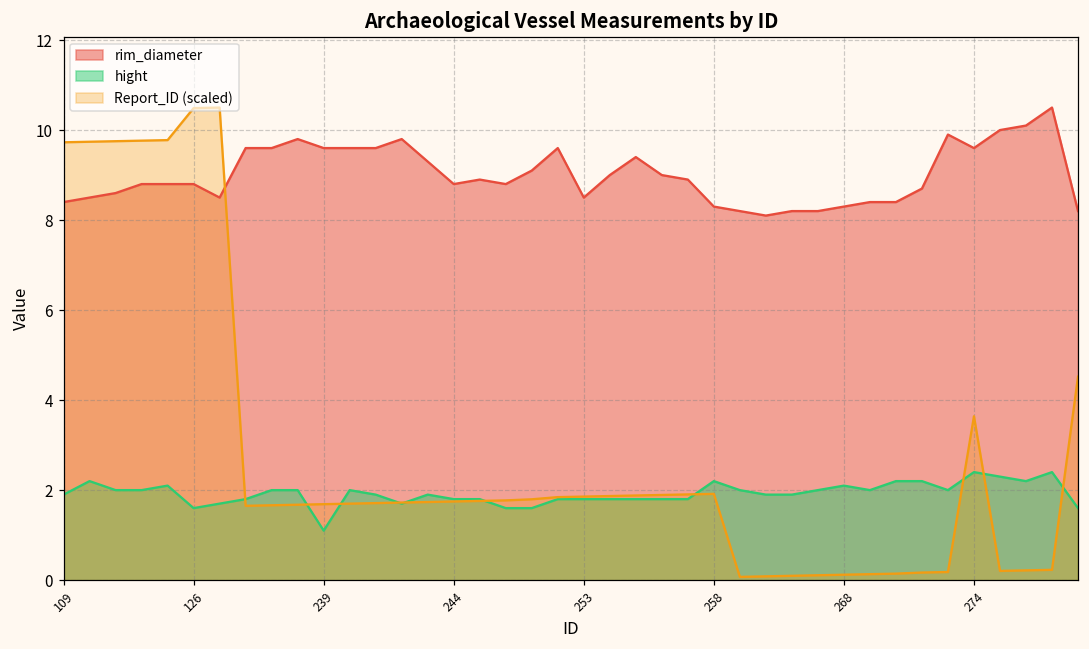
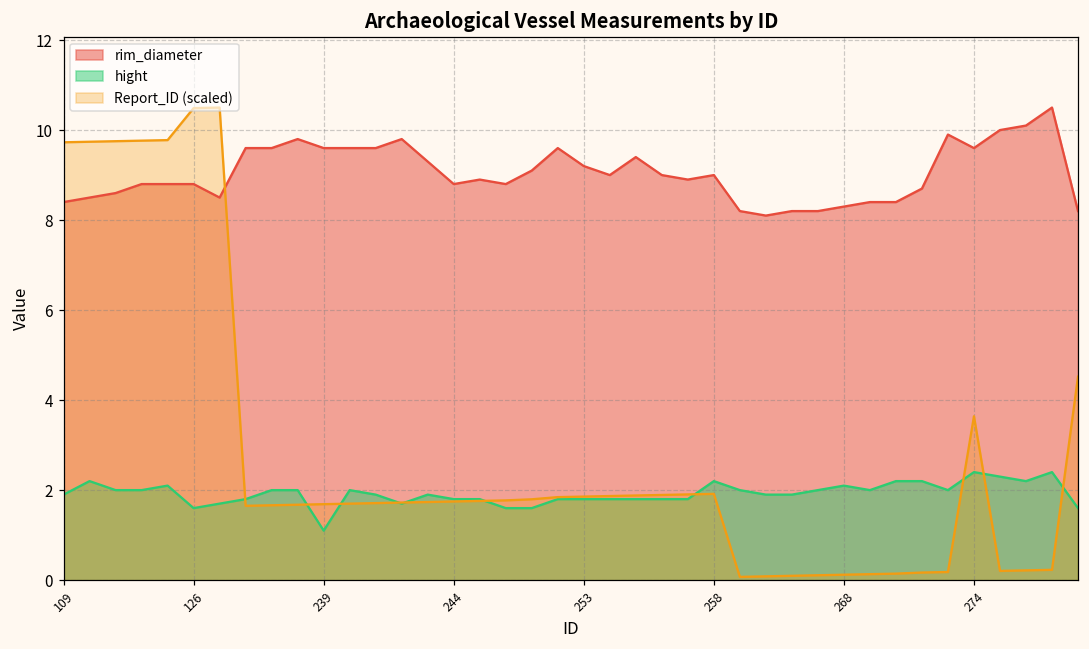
rim_diameter, 253: 8.5 -> 9.2
rim_diameter, 258: 8.3 -> 9.0
